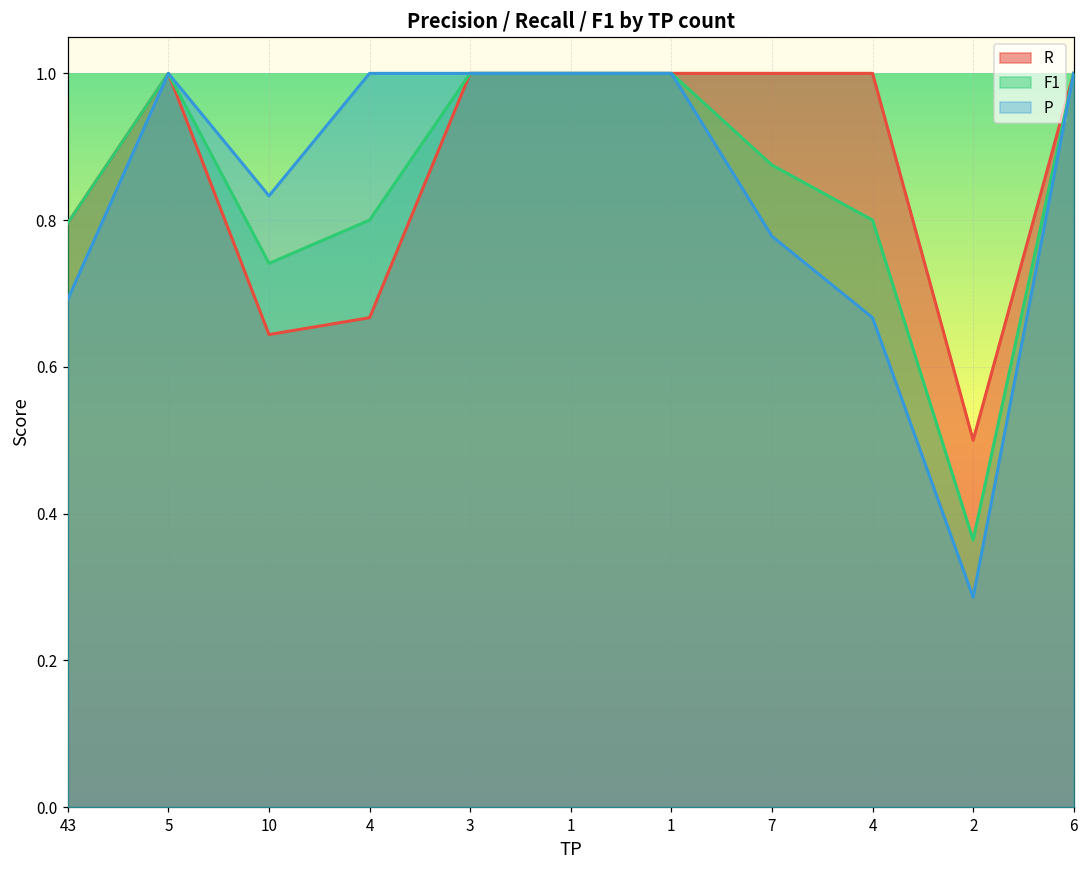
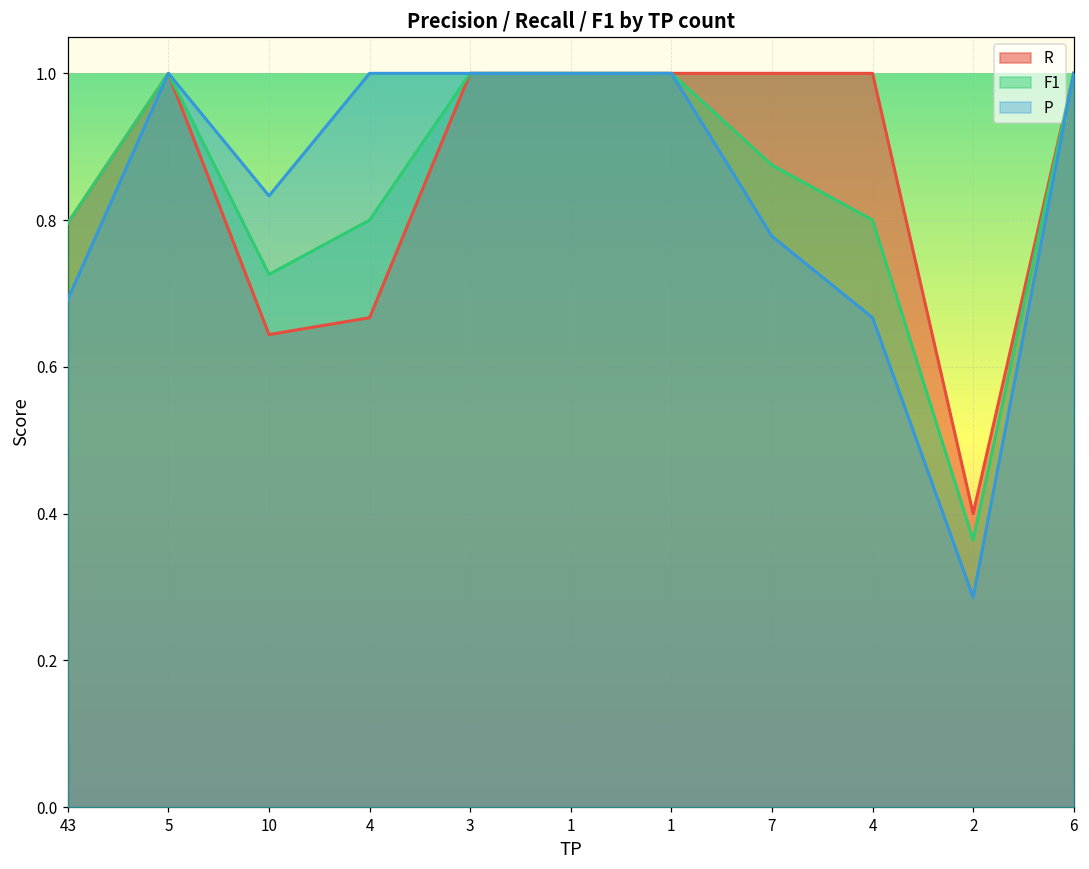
F1, 10: 0.74 -> 0.73
R, 2: 0.5 -> 0.4
